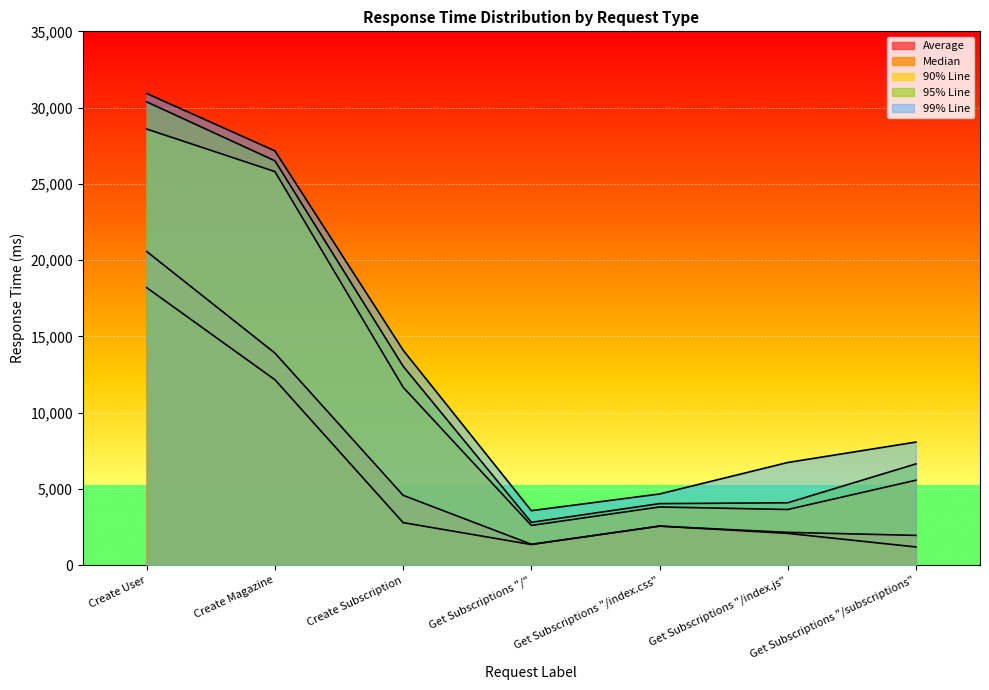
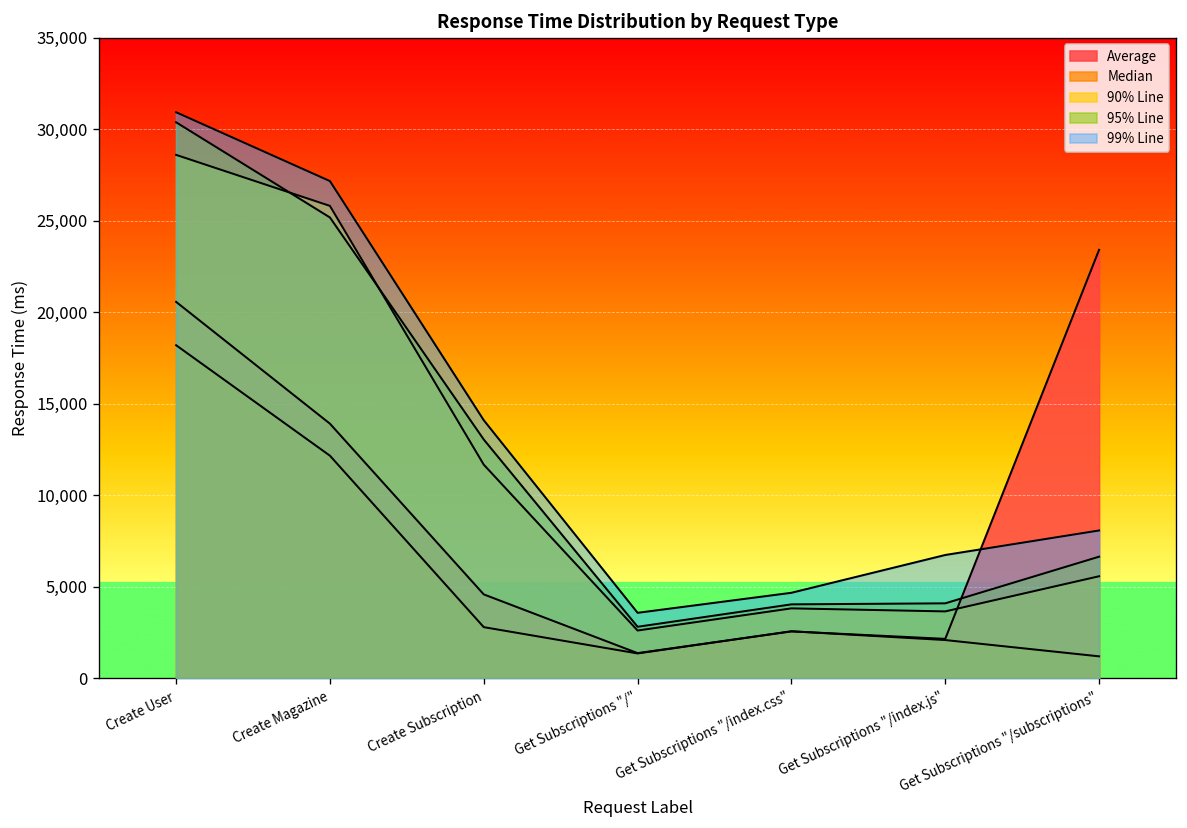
95% Line, Create Magazine: 26,500 -> 25,200
Average, Get Subscriptions "/subscriptions": 2,000 -> 23,400
